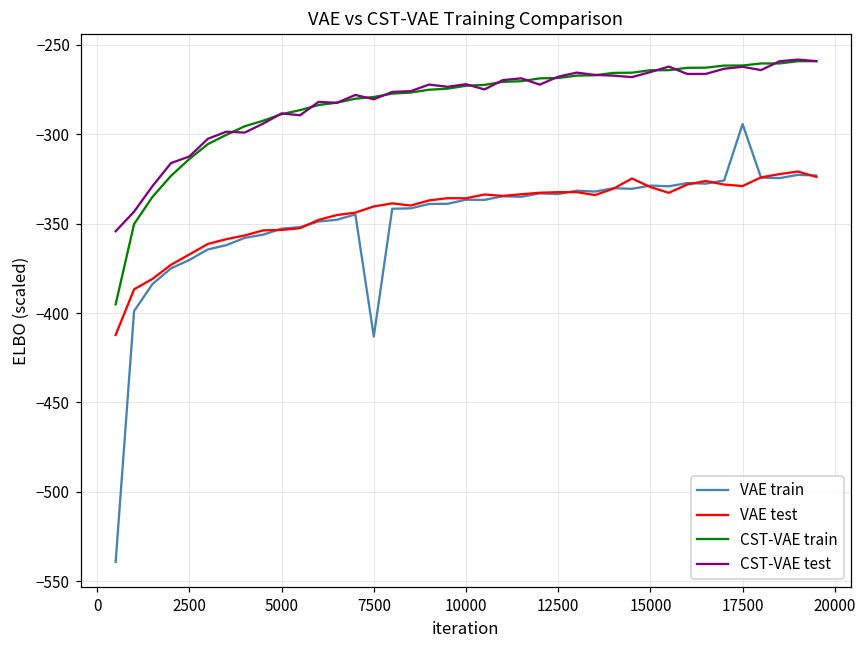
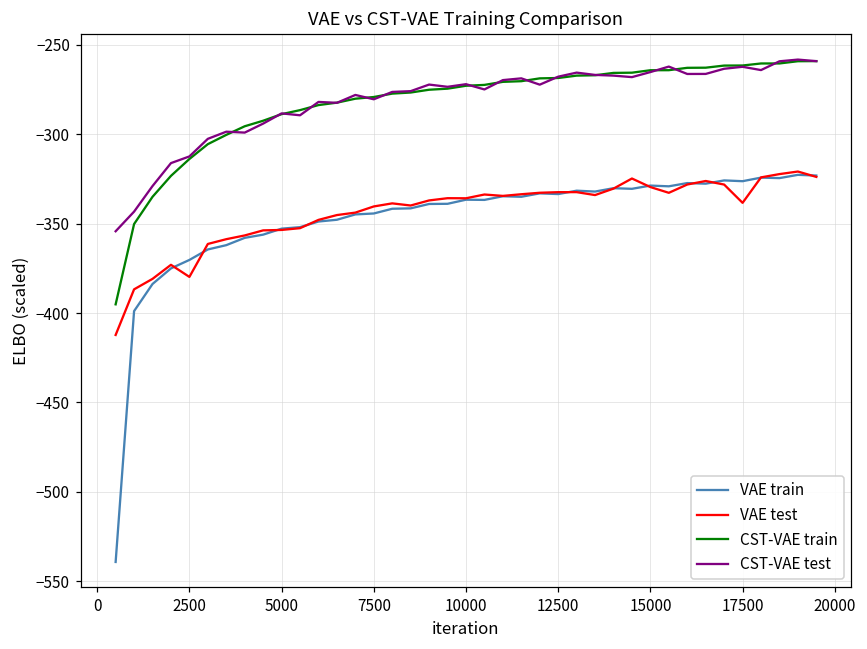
VAE test, 2500: -367 -> -380
VAE train, 7500: -413 -> -344
VAE train, 17500: -294 -> -326
VAE test, 17500: -329 -> -338
